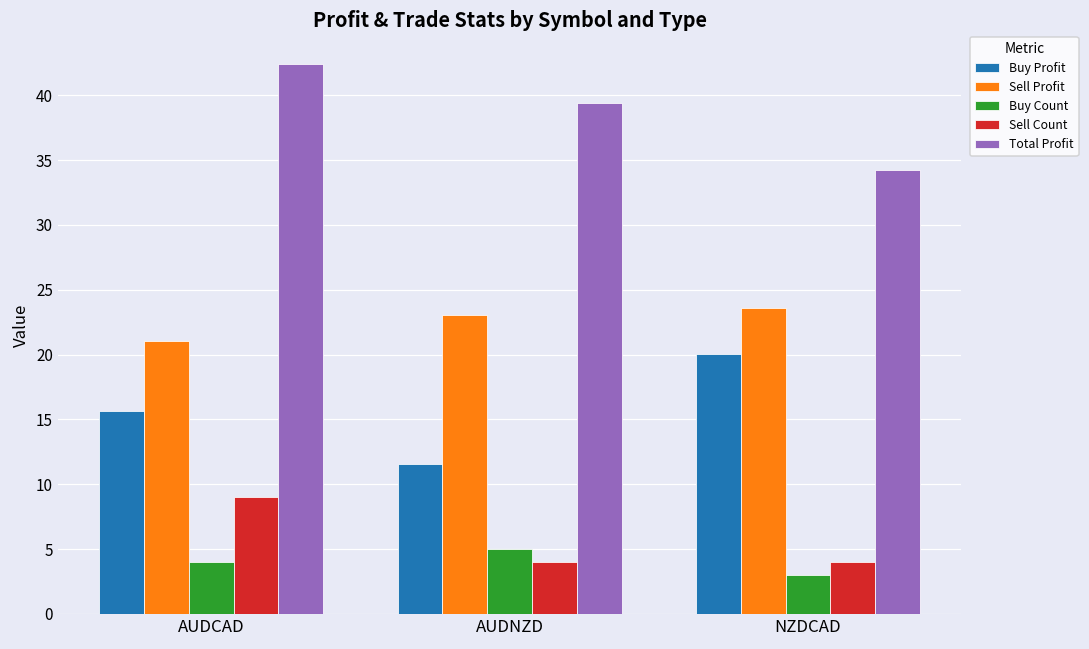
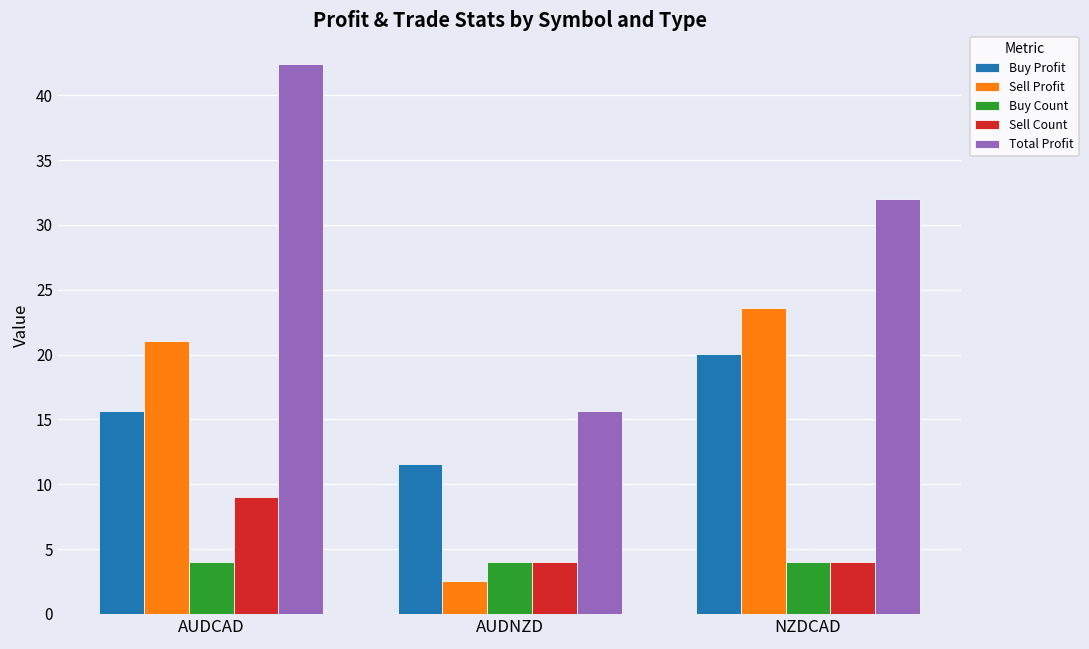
Sell Profit, AUDNZD: 23.1 -> 2.5
Buy Count, AUDNZD: 5 -> 4
Total Profit, AUDNZD: 39.4 -> 15.7
Buy Count, NZDCAD: 3 -> 4
Total Profit, NZDCAD: 34.3 -> 32.0
